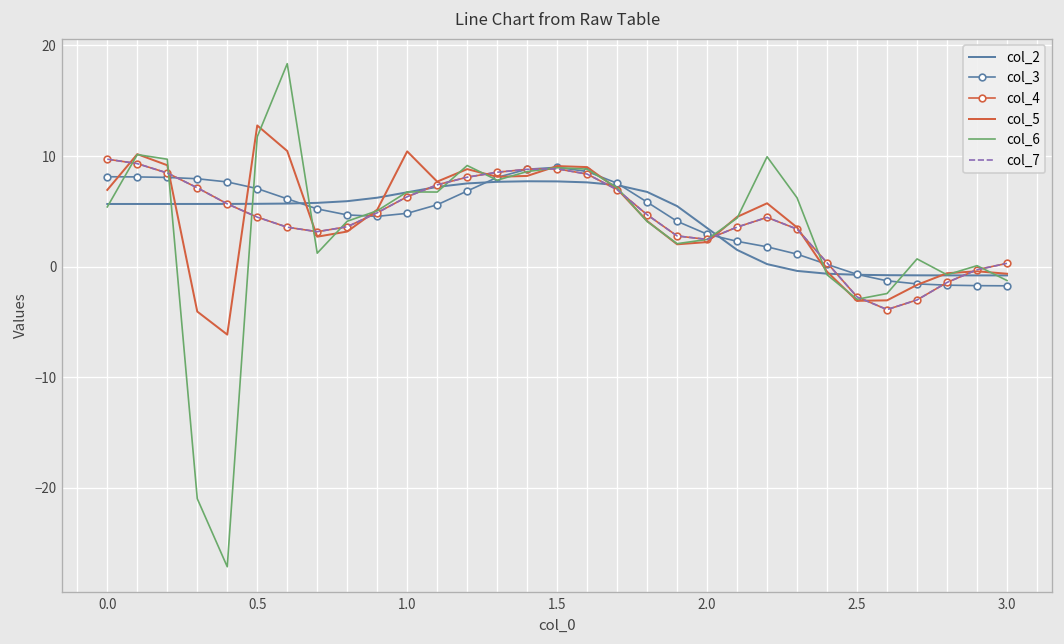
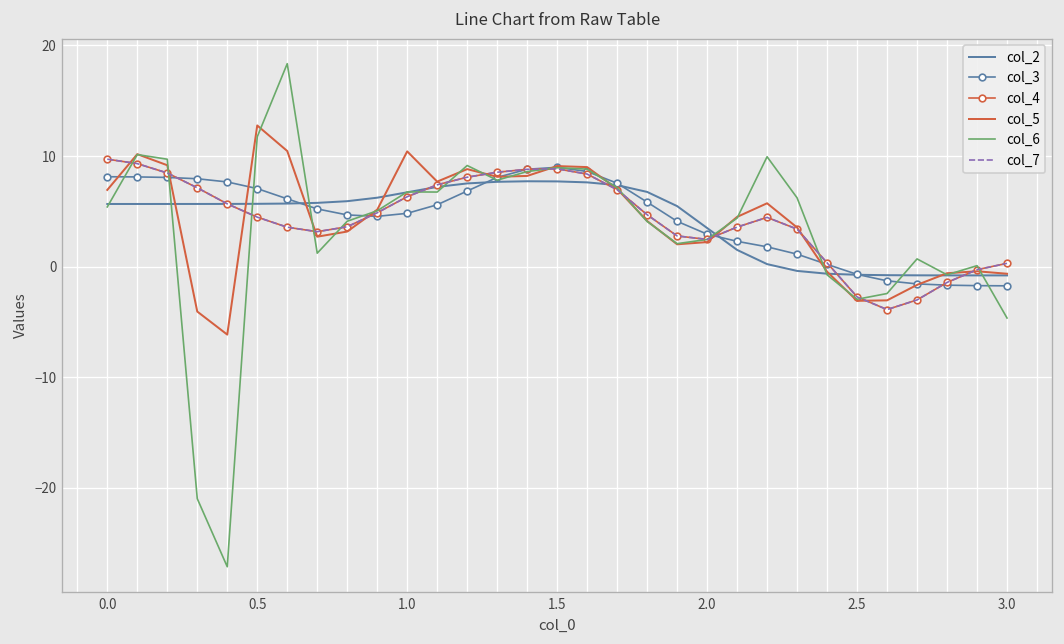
col_6, 3.0: -1 -> -5
